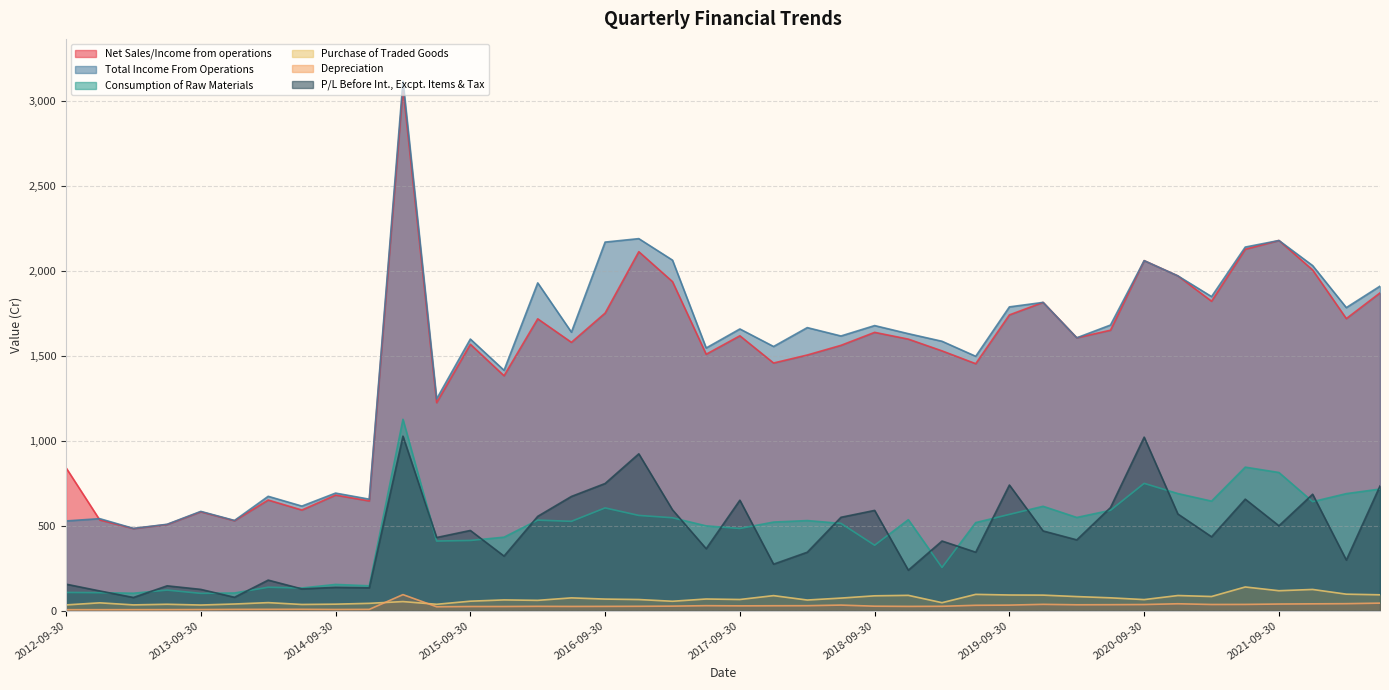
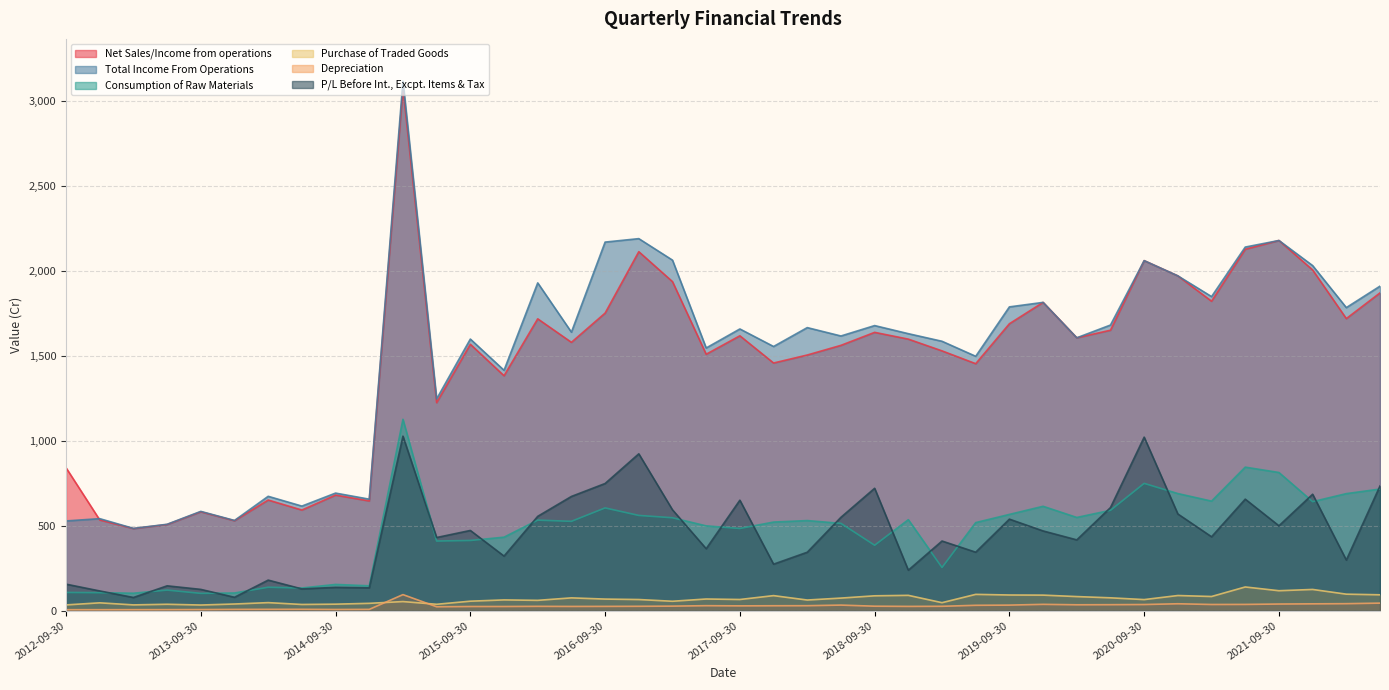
P/L Before Int., Excpt. Items & Tax, 2018-09-30: 590 -> 720
Net Sales/Income from operations, 2019-09-30: 1,740 -> 1,690
P/L Before Int., Excpt. Items & Tax, 2019-09-30: 740 -> 540
